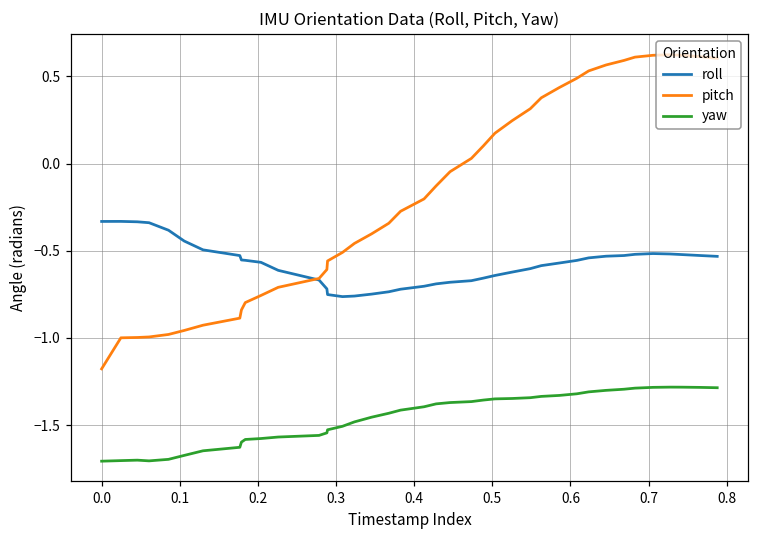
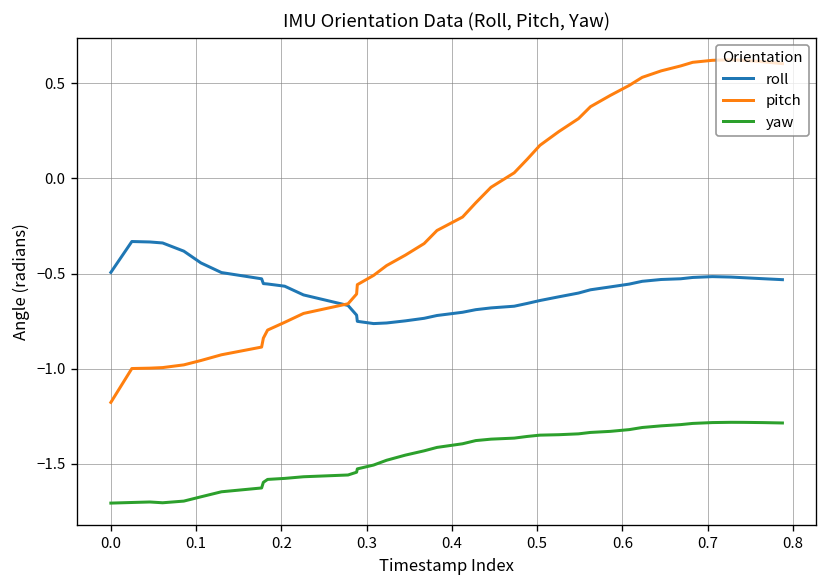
roll, 0.0: -0.33 -> -0.49
